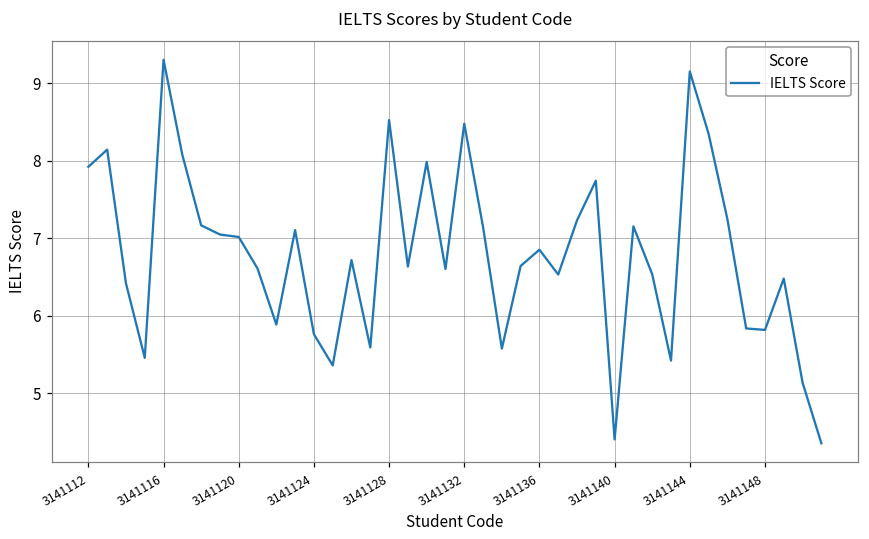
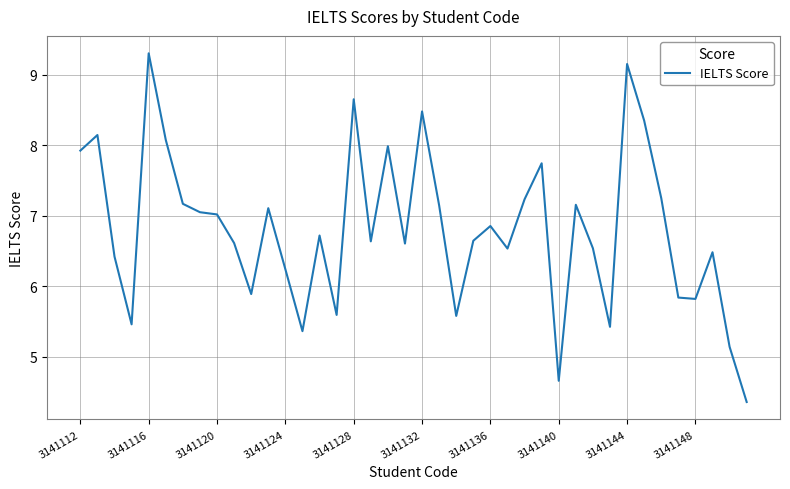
3141124: 5.8 -> 6.2
3141128: 8.5 -> 8.7
3141140: 4.4 -> 4.7
